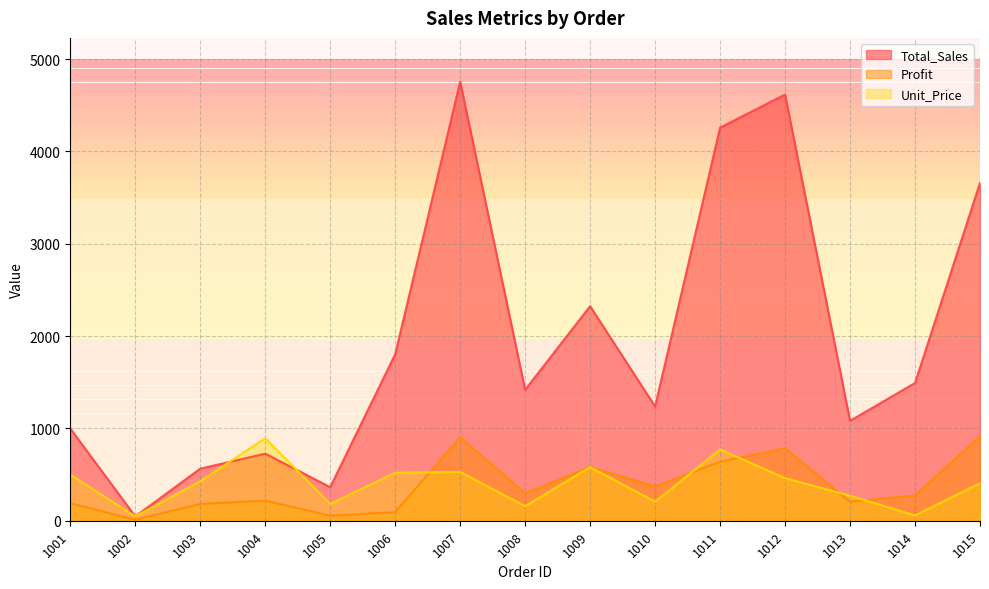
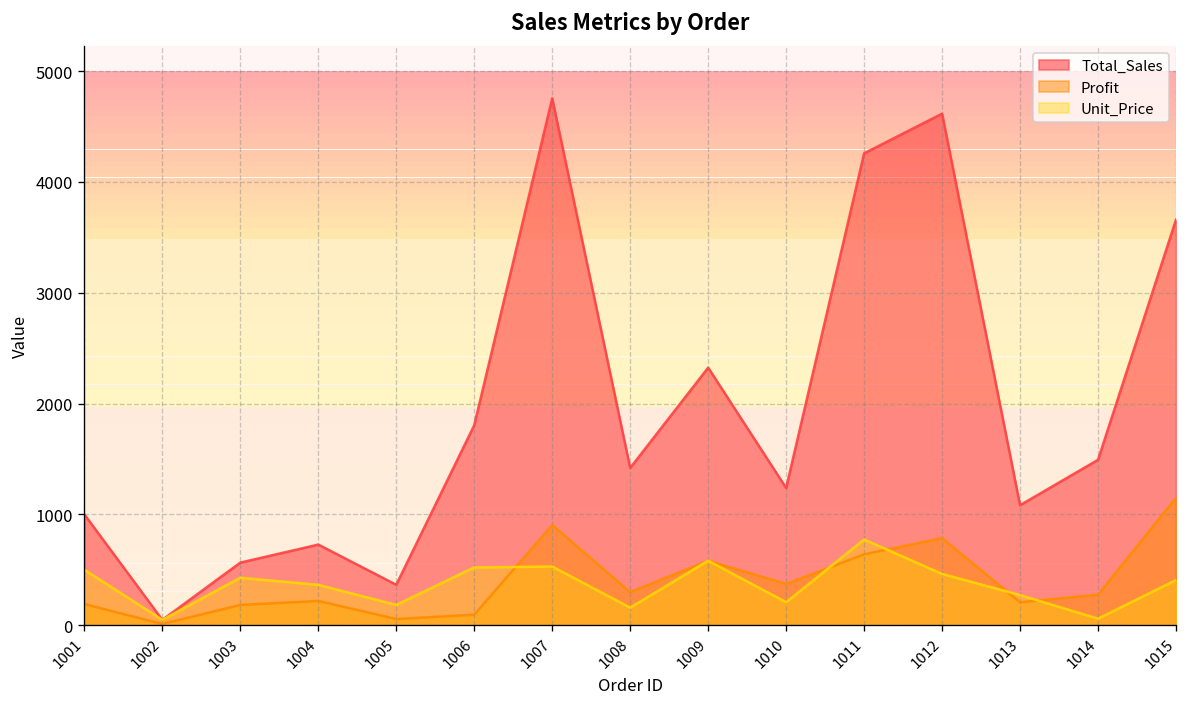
Unit_Price, 1004: 900 -> 400
Profit, 1015: 900 -> 1100
